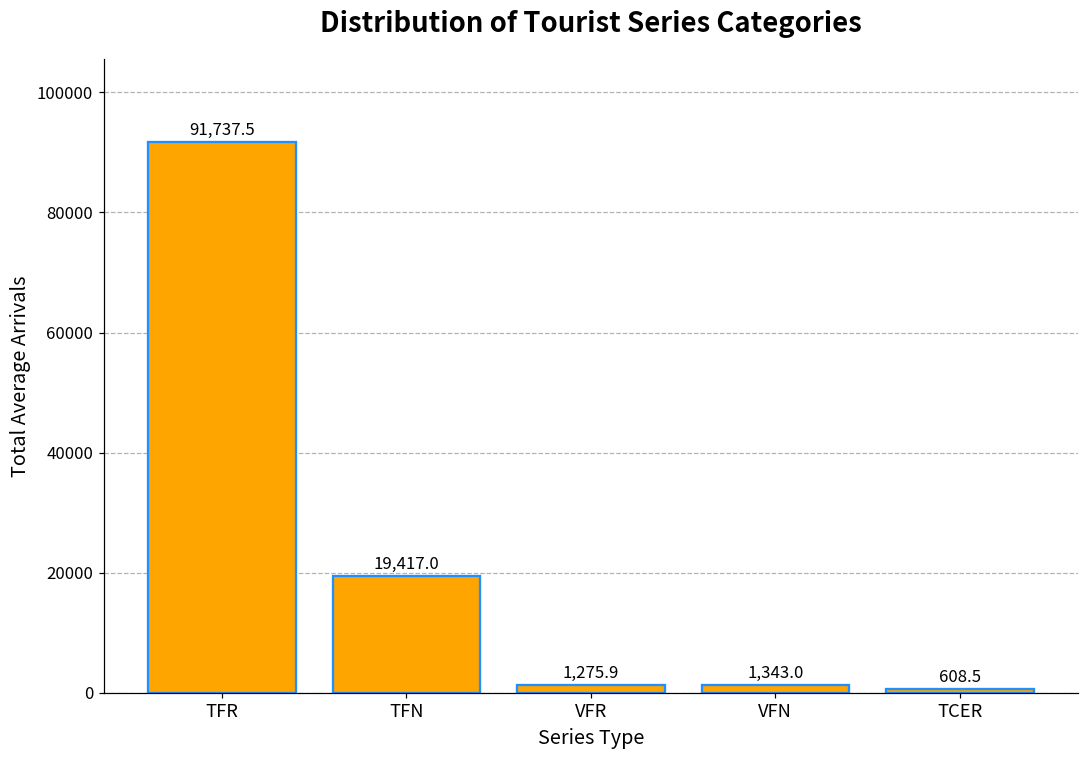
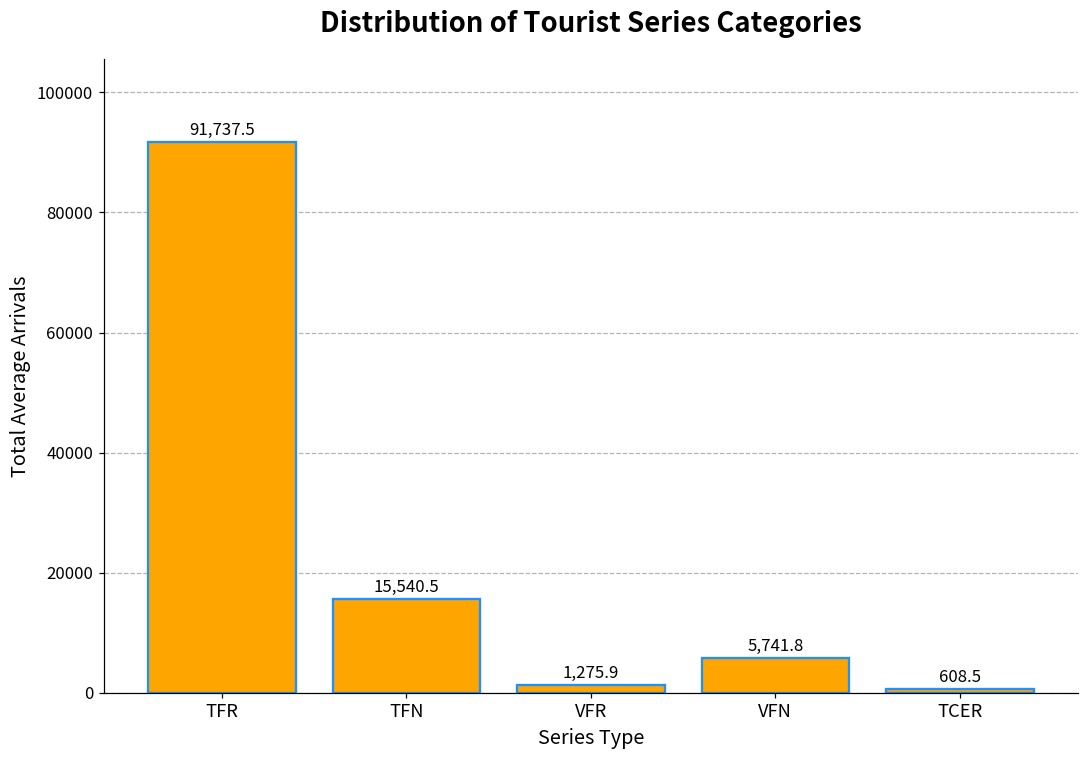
TFN: 19,417.0 -> 15,540.5
VFN: 1,343.0 -> 5,741.8
